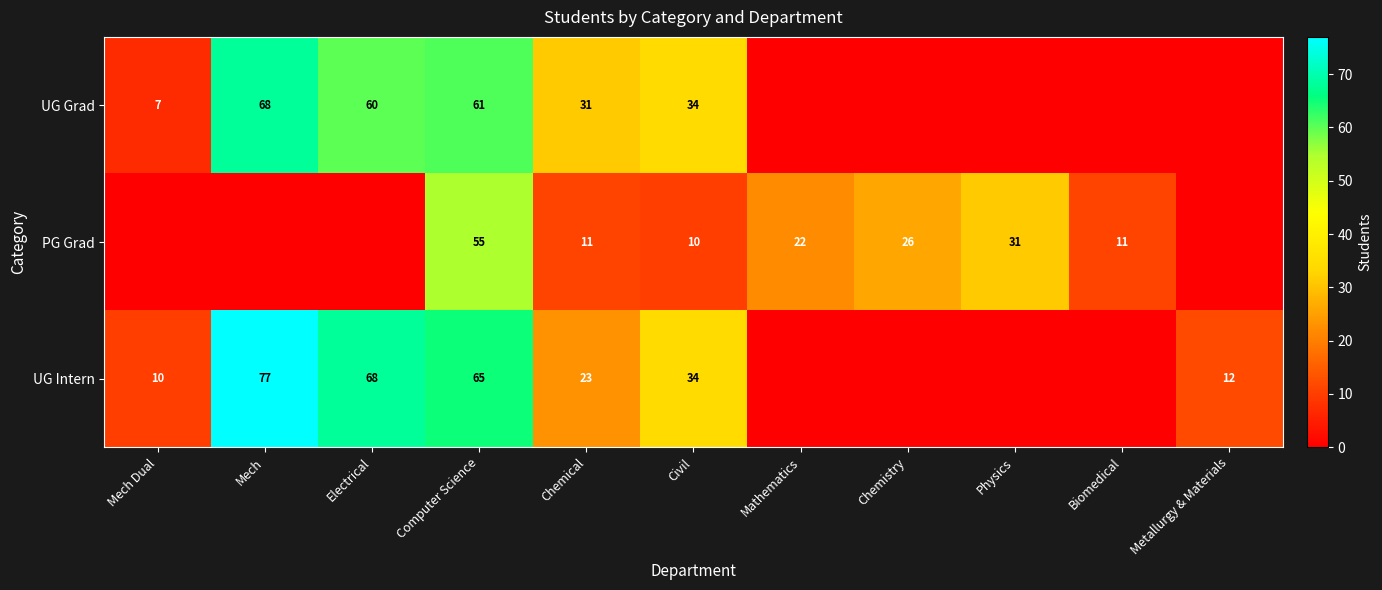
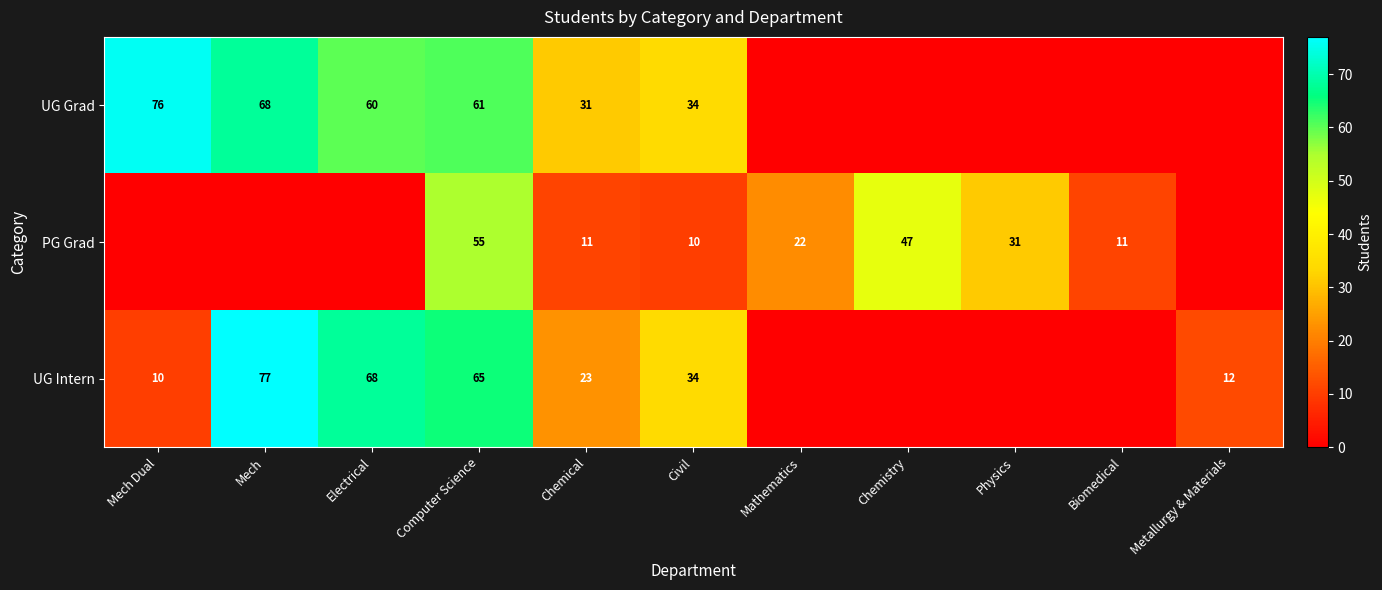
UG Grad, Mech Dual: 7 -> 76
PG Grad, Chemistry: 26 -> 47
